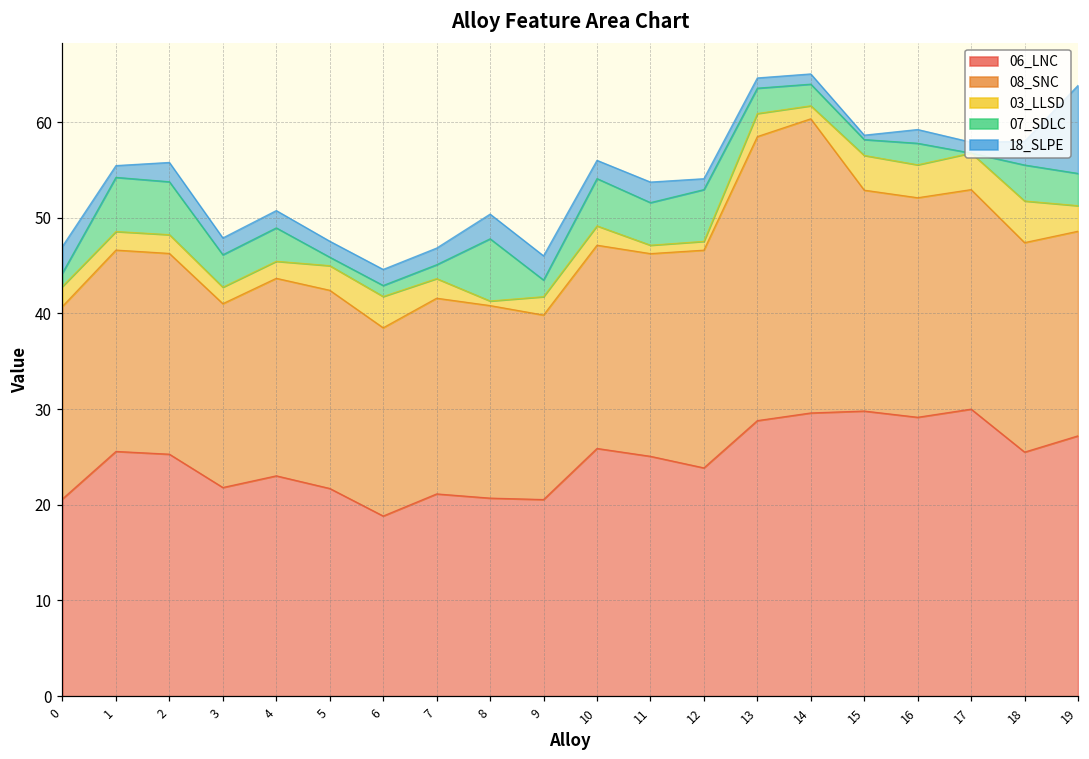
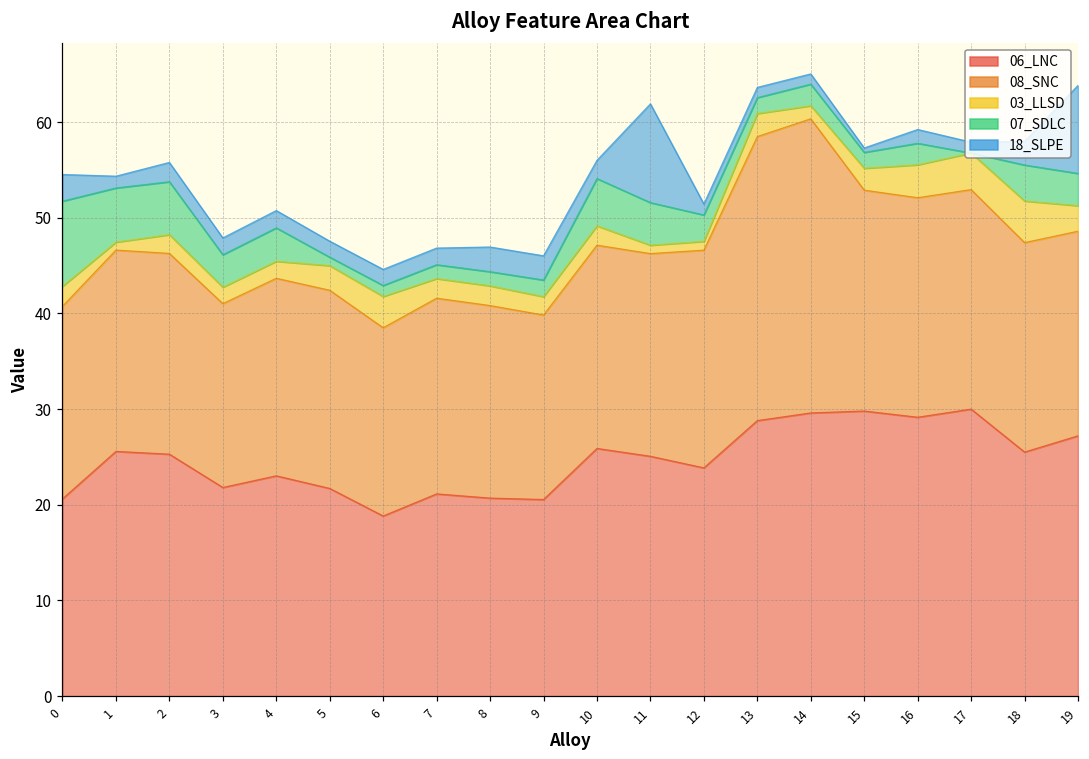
07_SDLC, 0: 1 -> 9
03_LLSD, 1: 2 -> 1
03_LLSD, 8: 0 -> 2
07_SDLC, 8: 7 -> 1
18_SLPE, 11: 2 -> 10
07_SDLC, 12: 5 -> 3
07_SDLC, 13: 3 -> 2
03_LLSD, 15: 4 -> 2
